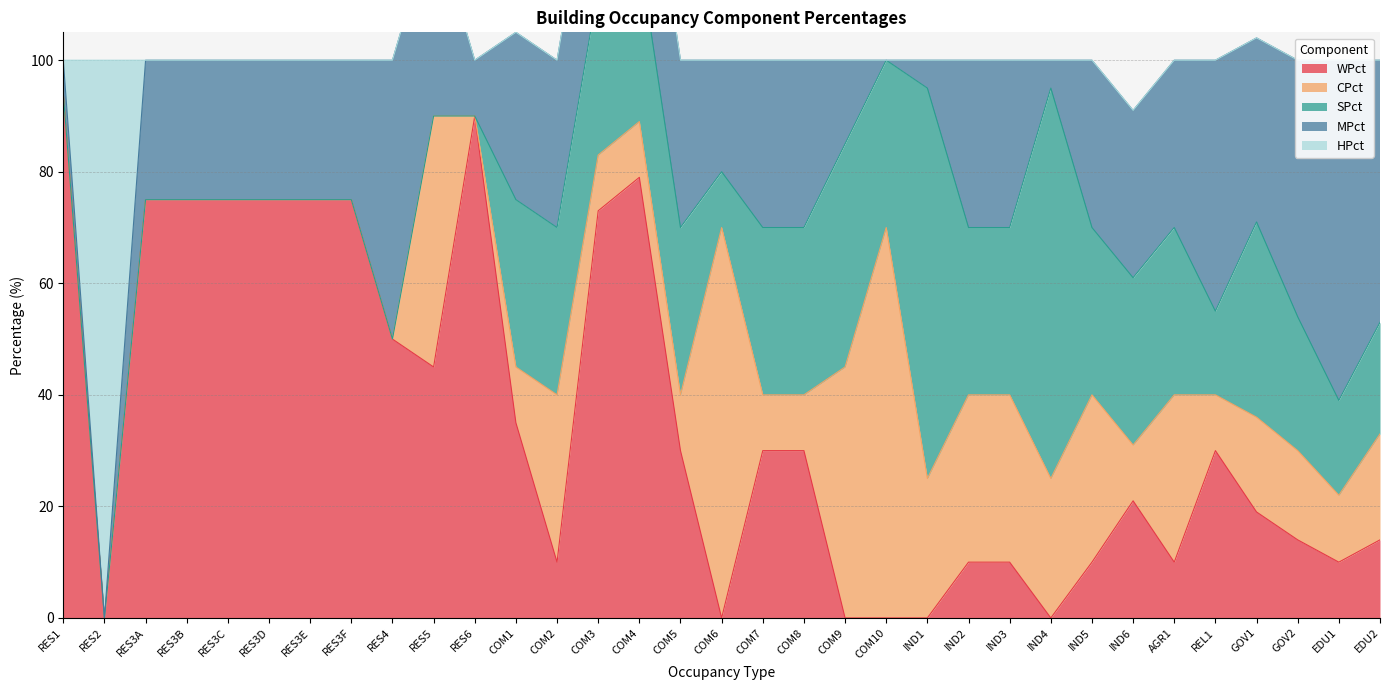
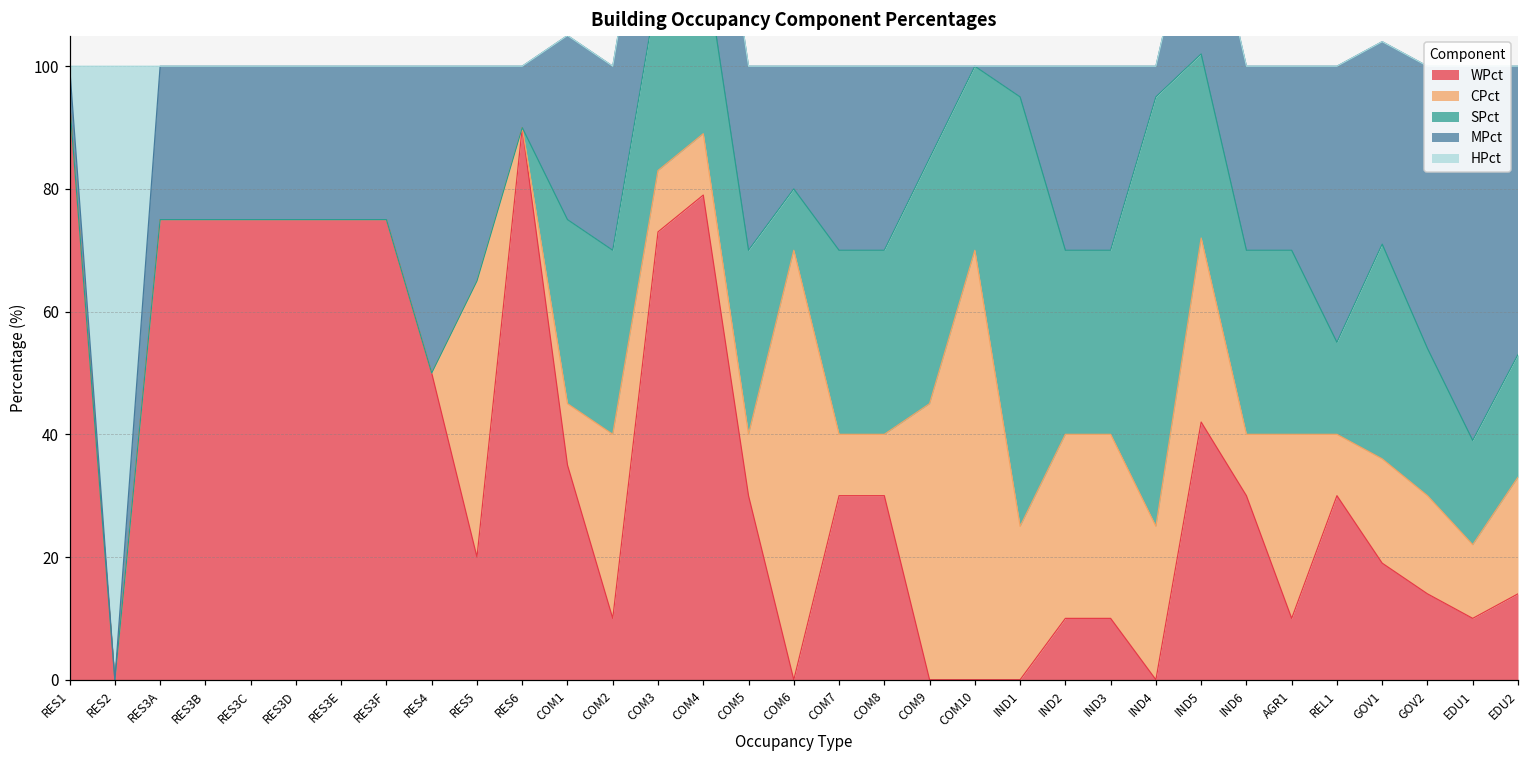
WPct, RES5: 45 -> 20
WPct, IND5: 10 -> 42
WPct, IND6: 21 -> 30
